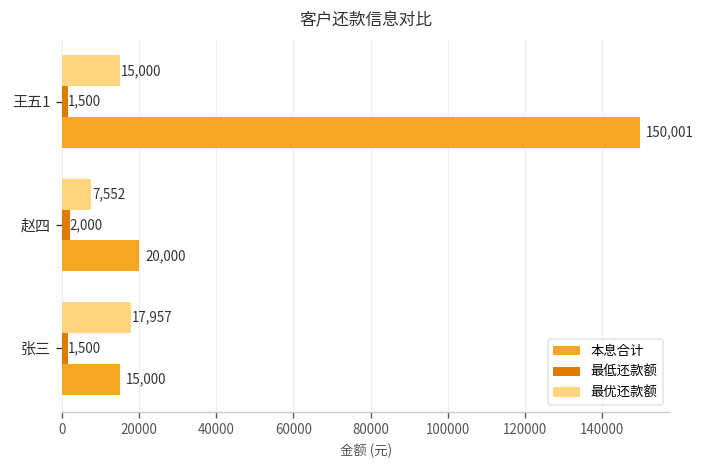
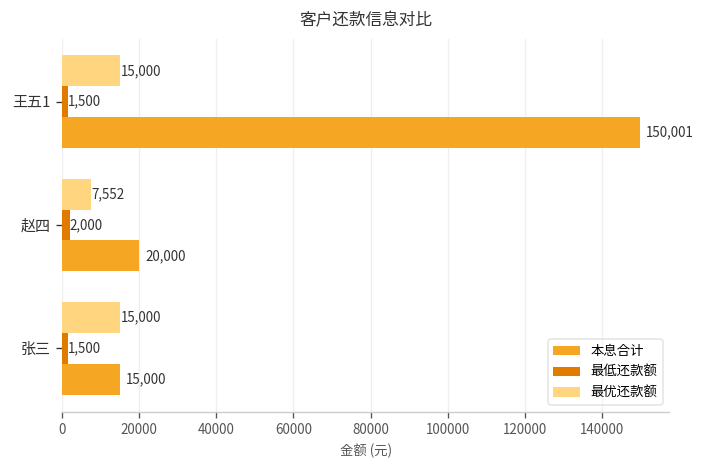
最优还款额, 张三: 17,957 -> 15,000
